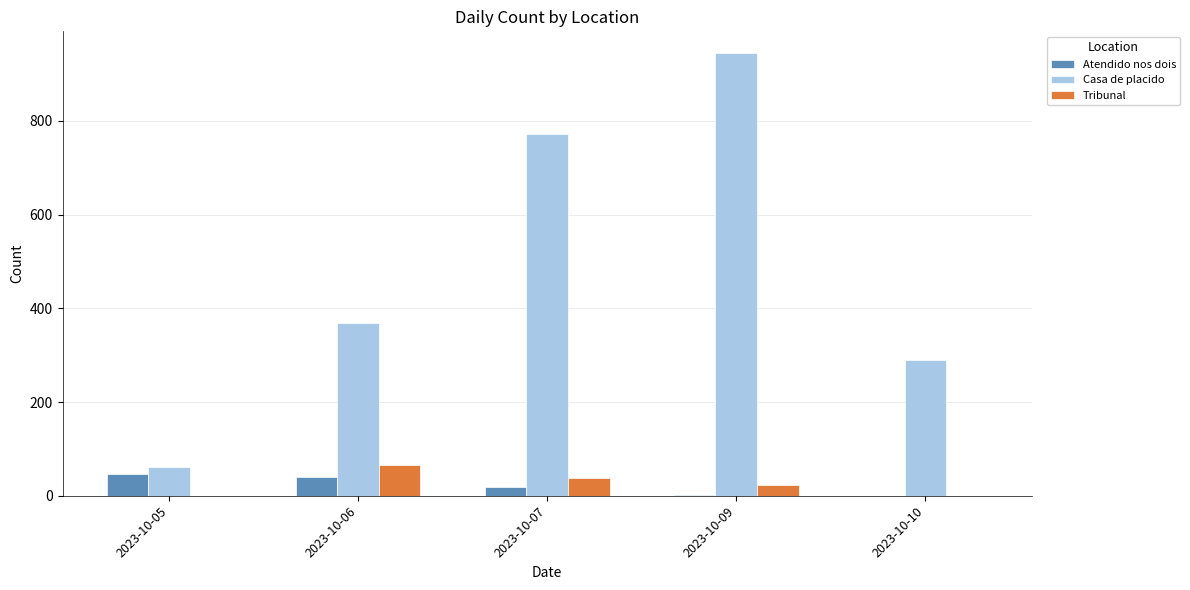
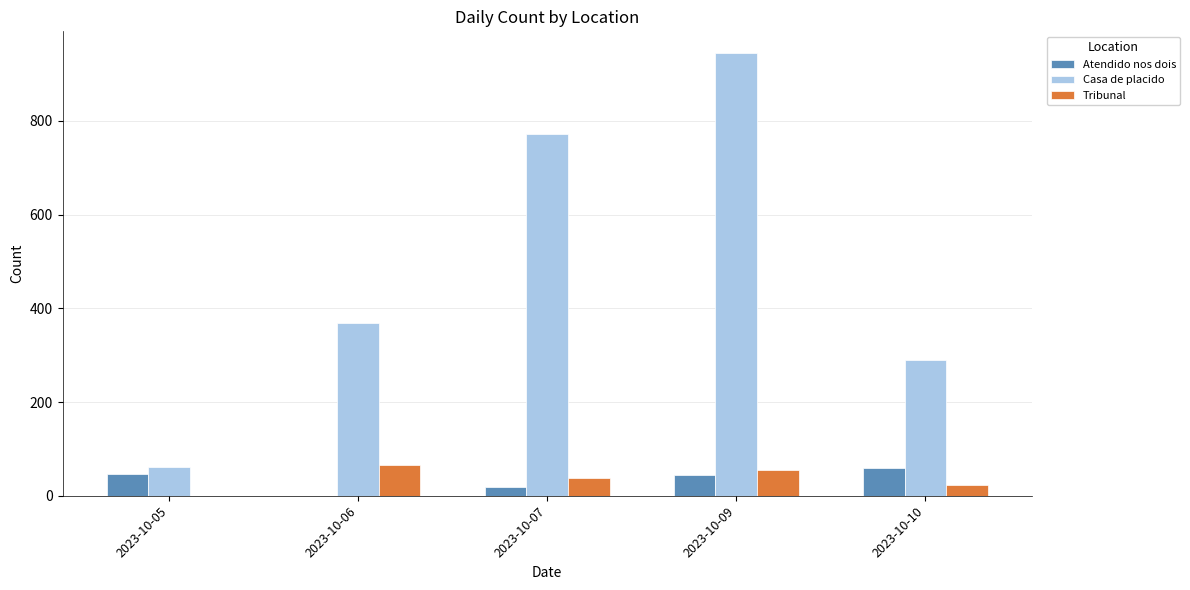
Atendido nos dois, 2023-10-06: 40 -> 0
Atendido nos dois, 2023-10-09: 0 -> 50
Tribunal, 2023-10-09: 20 -> 60
Atendido nos dois, 2023-10-10: 0 -> 60
Tribunal, 2023-10-10: 0 -> 20
